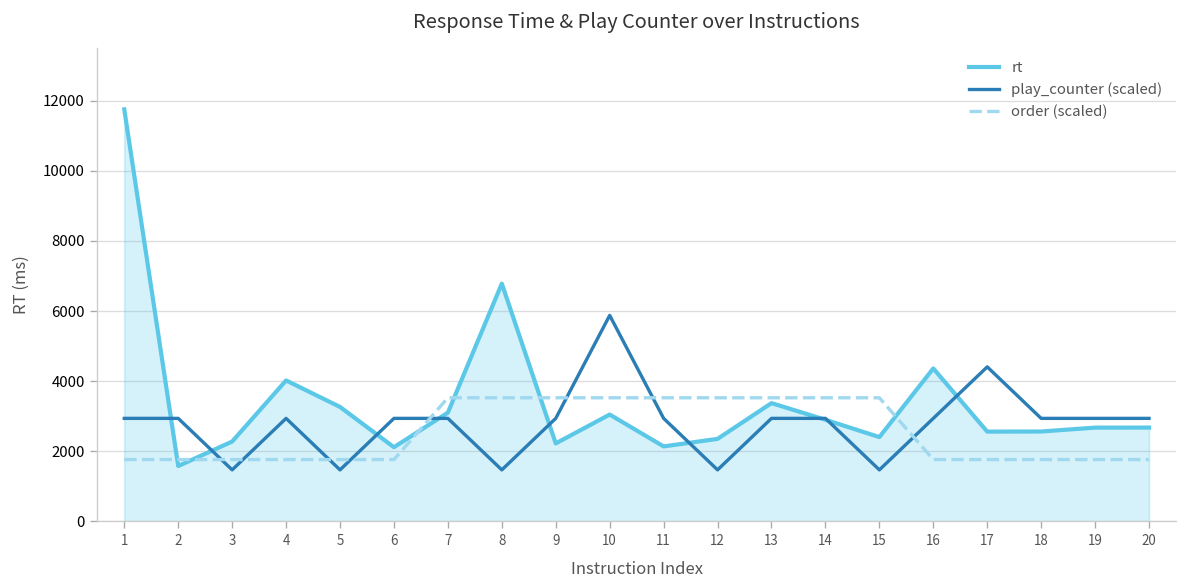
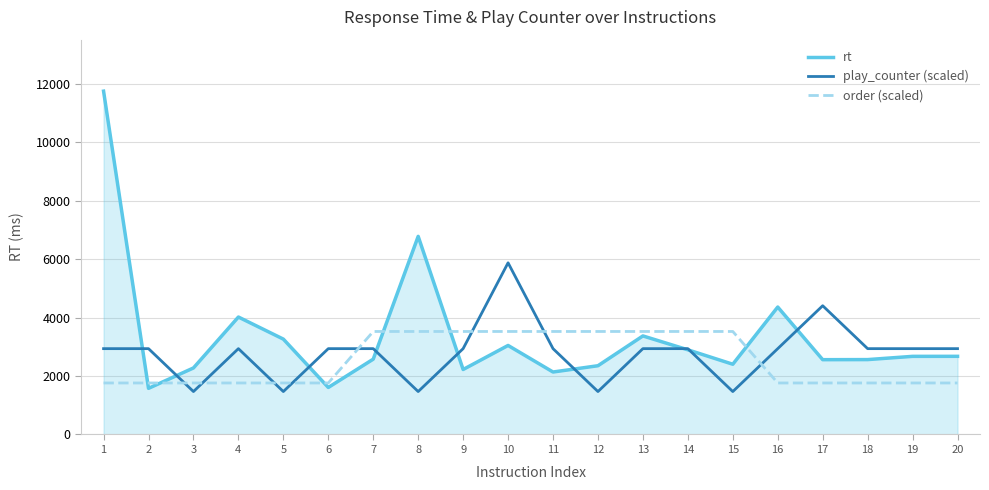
rt, 6: 2100 -> 1600
rt, 7: 3100 -> 2600
